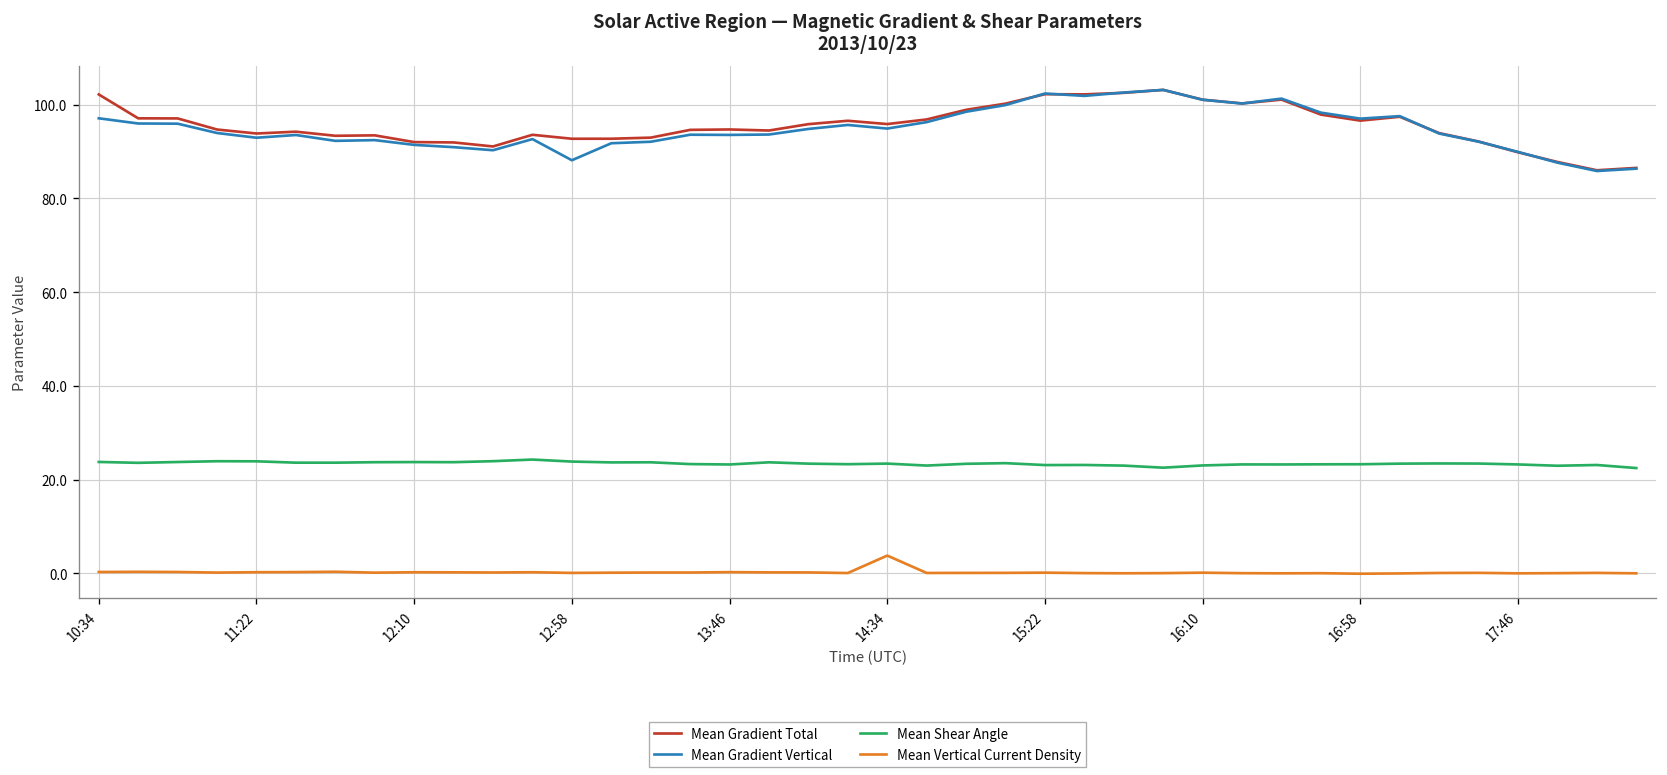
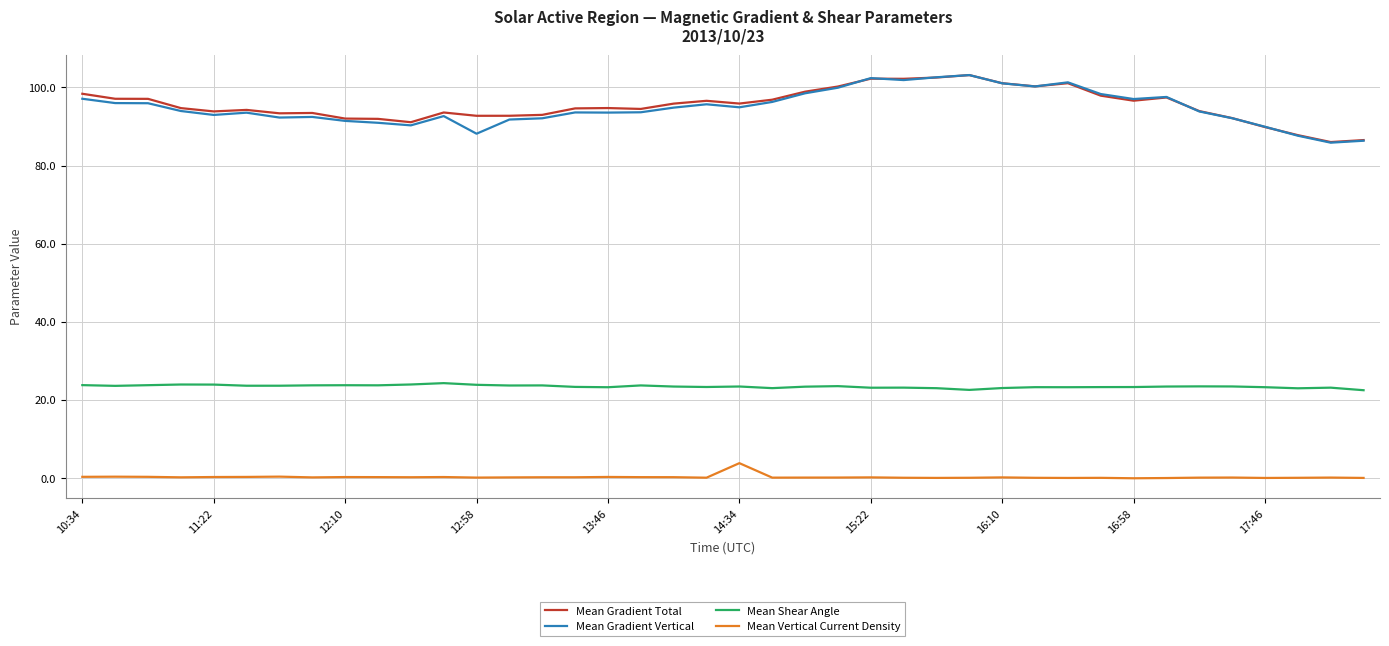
Mean Gradient Total, 10:34: 102 -> 98
